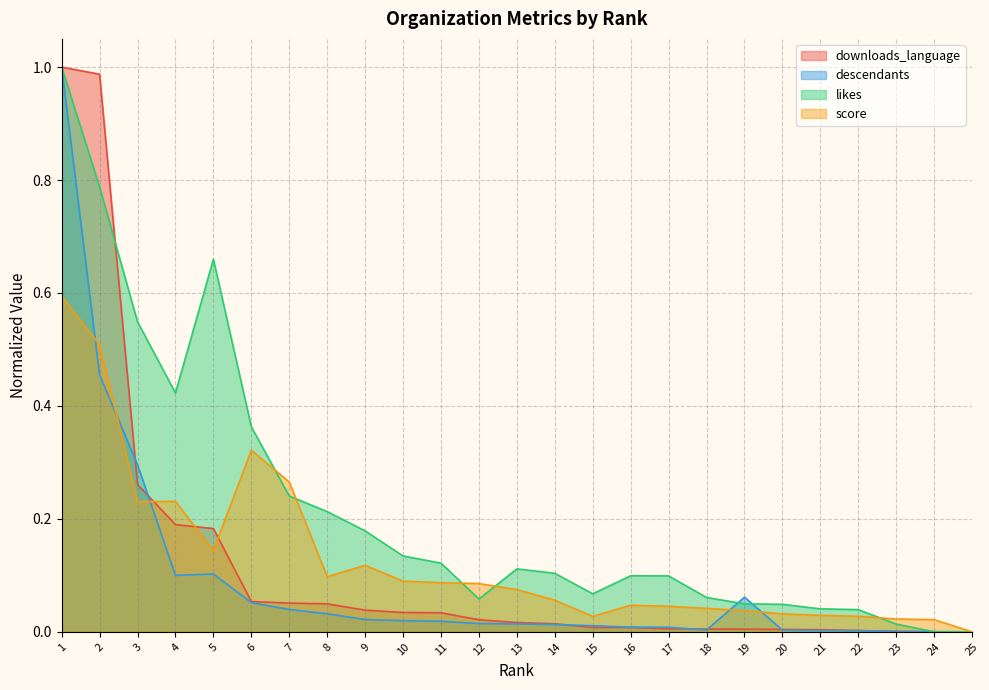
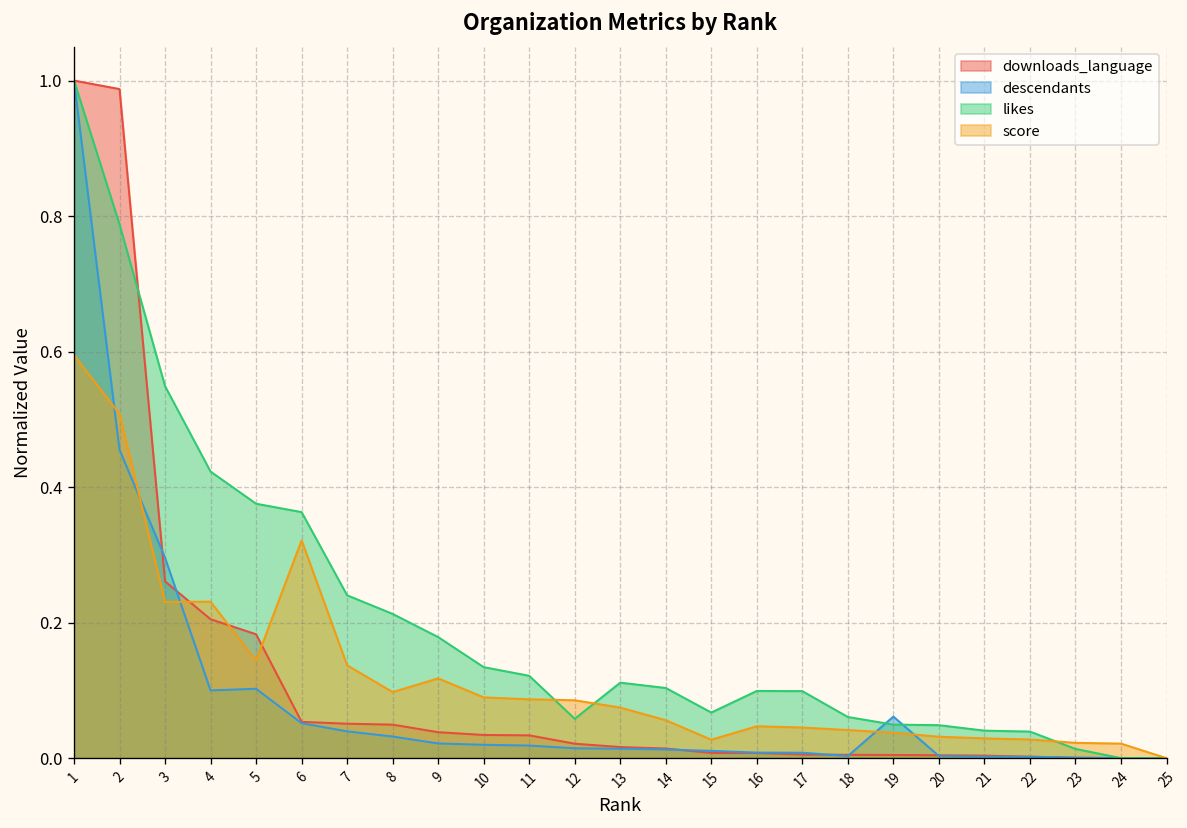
downloads_language, 4: 0.19 -> 0.21
likes, 5: 0.66 -> 0.38
score, 7: 0.27 -> 0.14
